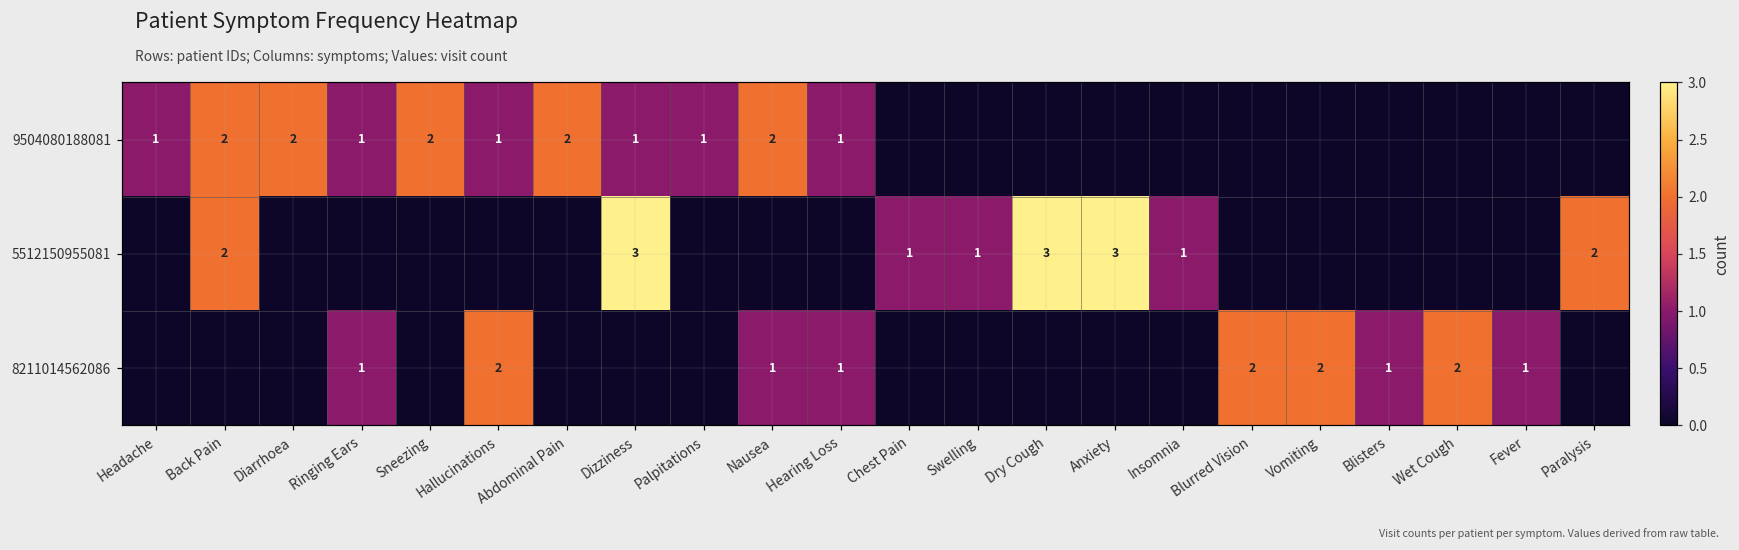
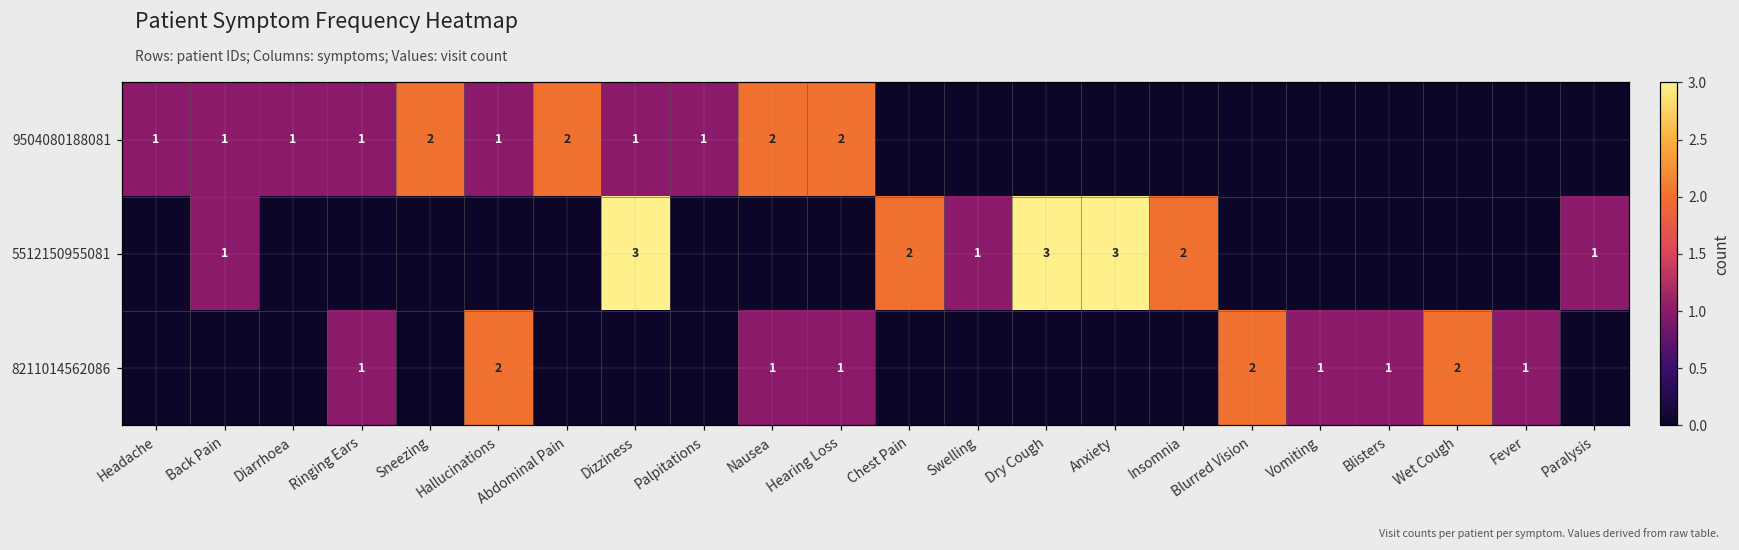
9504080188081, Back Pain: 2 -> 1
9504080188081, Diarrhoea: 2 -> 1
9504080188081, Hearing Loss: 1 -> 2
5512150955081, Back Pain: 2 -> 1
5512150955081, Chest Pain: 1 -> 2
5512150955081, Insomnia: 1 -> 2
5512150955081, Paralysis: 2 -> 1
8211014562086, Vomiting: 2 -> 1
